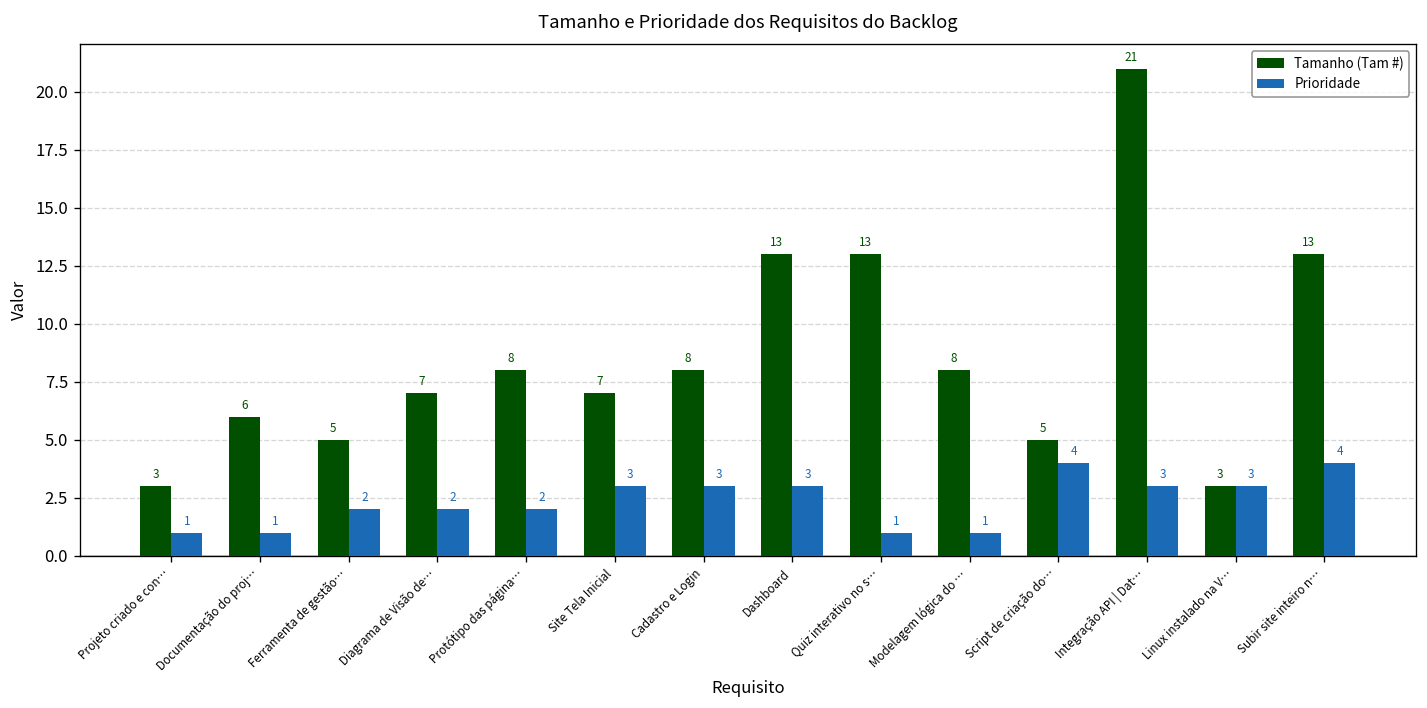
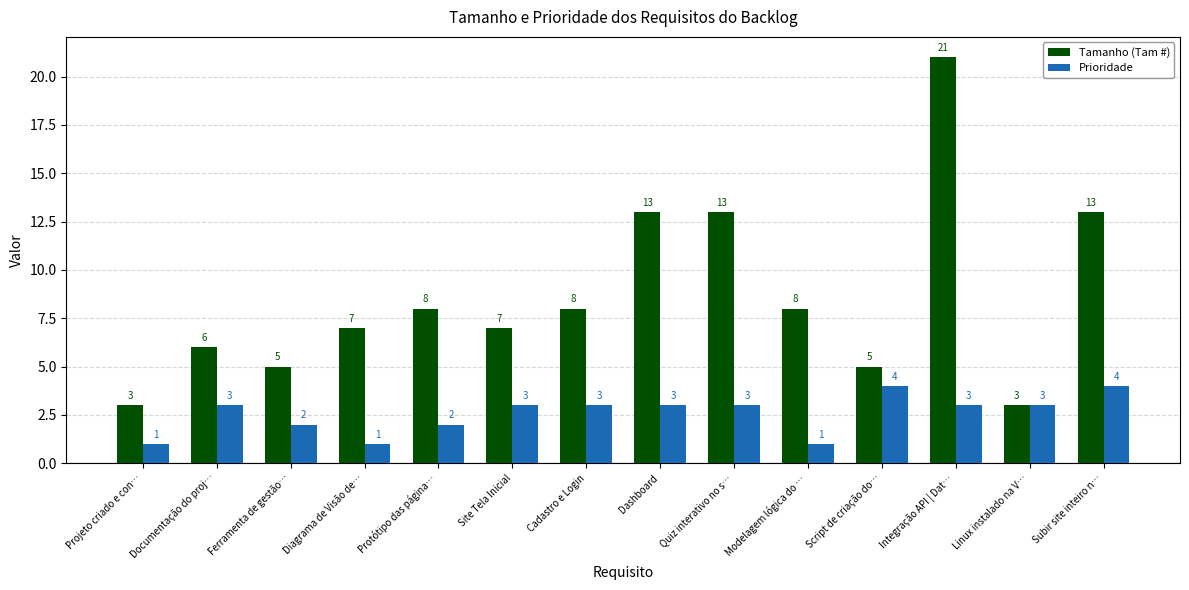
Prioridade, Documentação do proj…: 1 -> 3
Prioridade, Diagrama de Visão de…: 2 -> 1
Prioridade, Quiz interativo no s…: 1 -> 3
